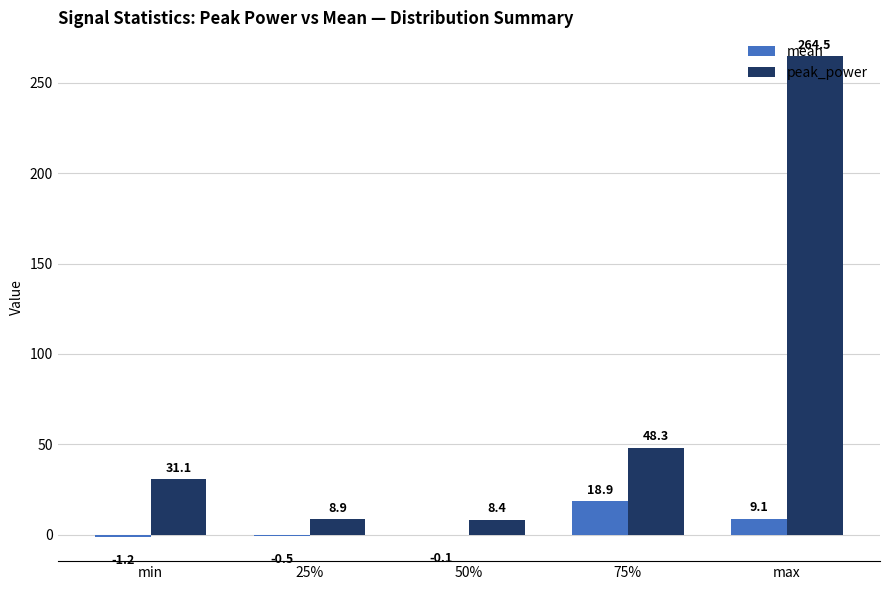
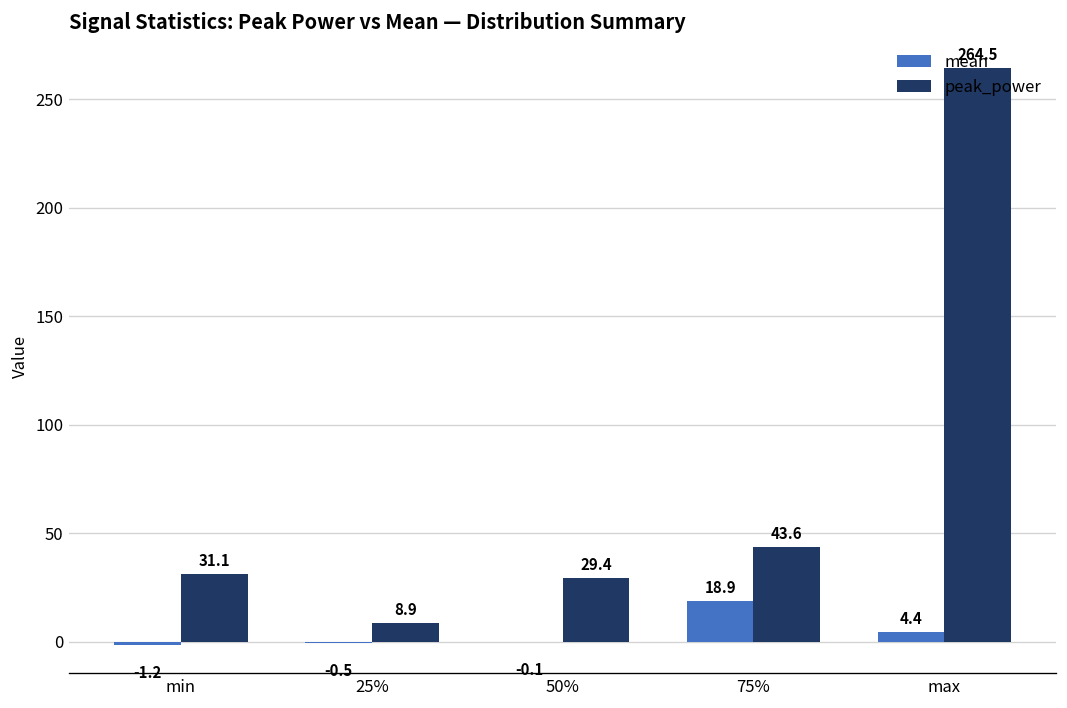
peak_power, 50%: 8.4 -> 29.4
peak_power, 75%: 48.3 -> 43.6
mean, max: 9.1 -> 4.4
